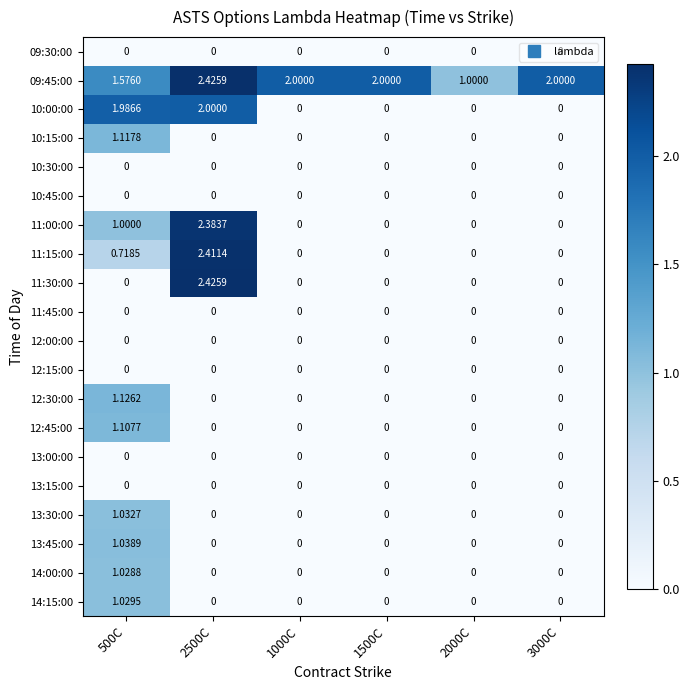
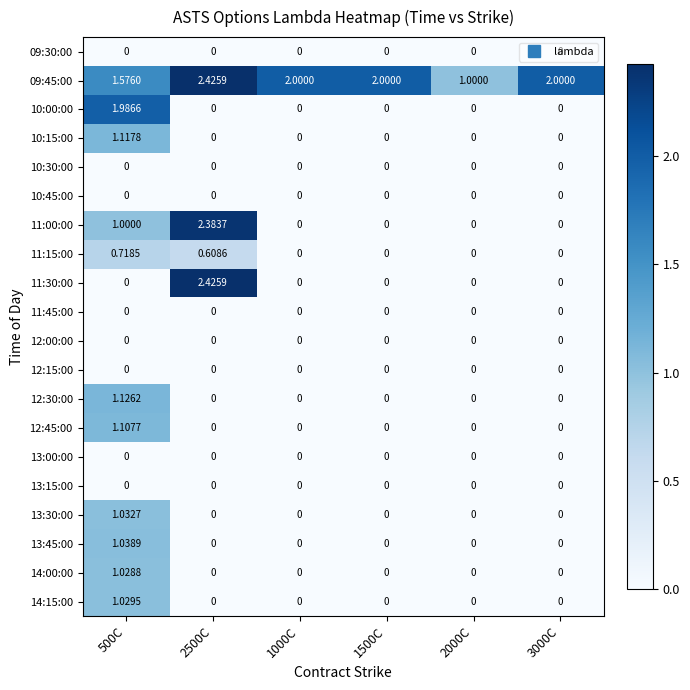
10:00:00, 2500C: 2.0000 -> 0
11:15:00, 2500C: 2.4114 -> 0.6086
